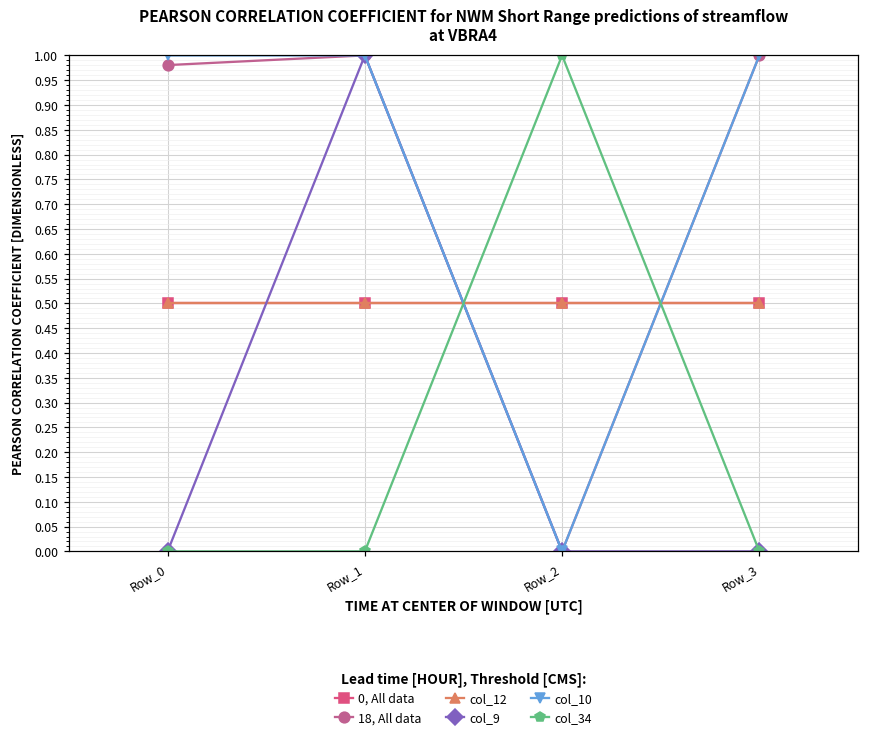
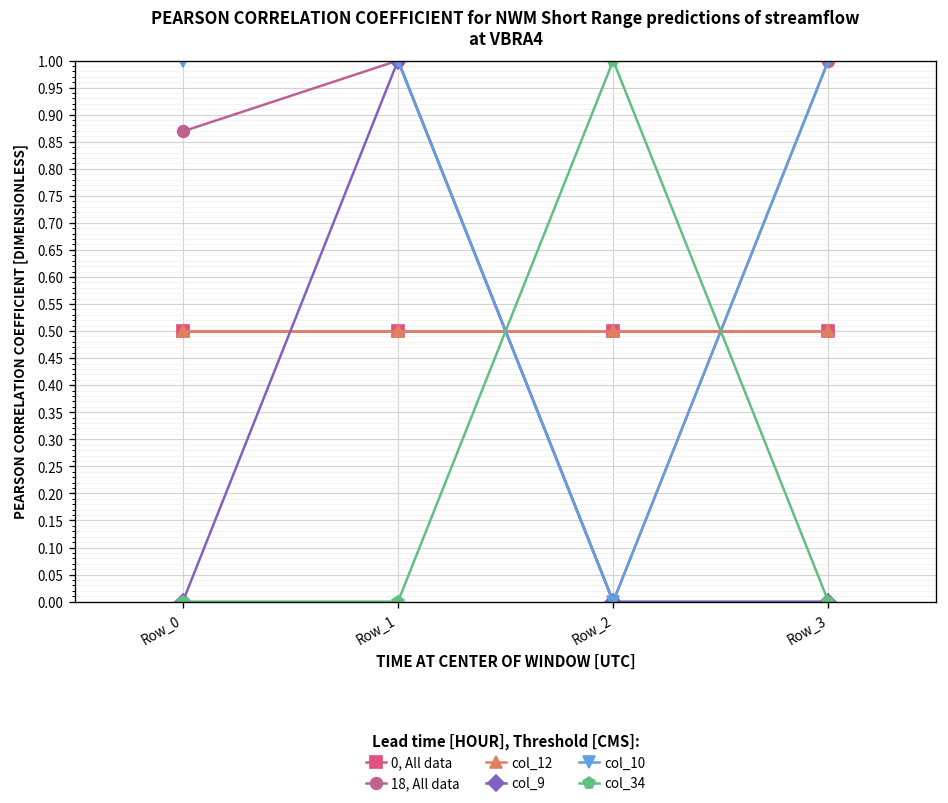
18, All data, Row_0: 0.98 -> 0.87
